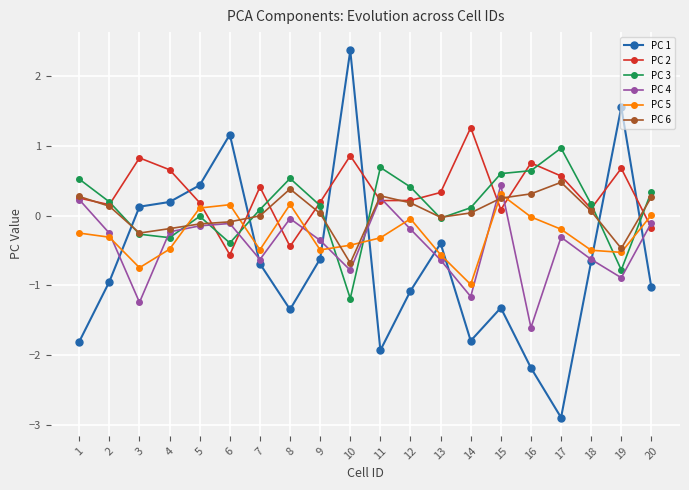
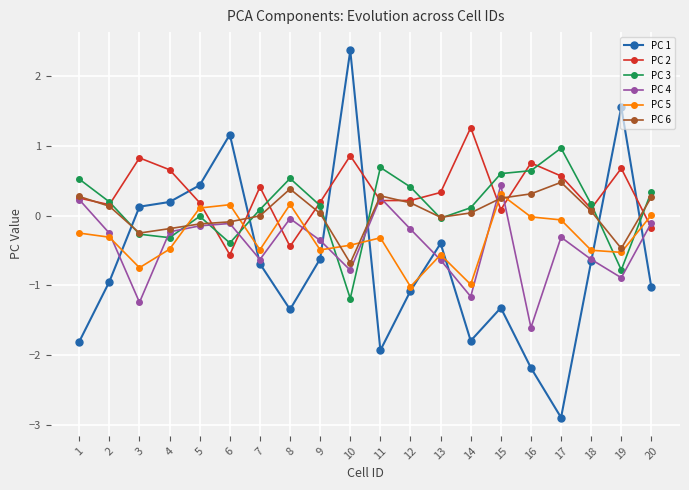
PC 5, 12: 0.0 -> -1.0
PC 5, 17: -0.2 -> -0.1
